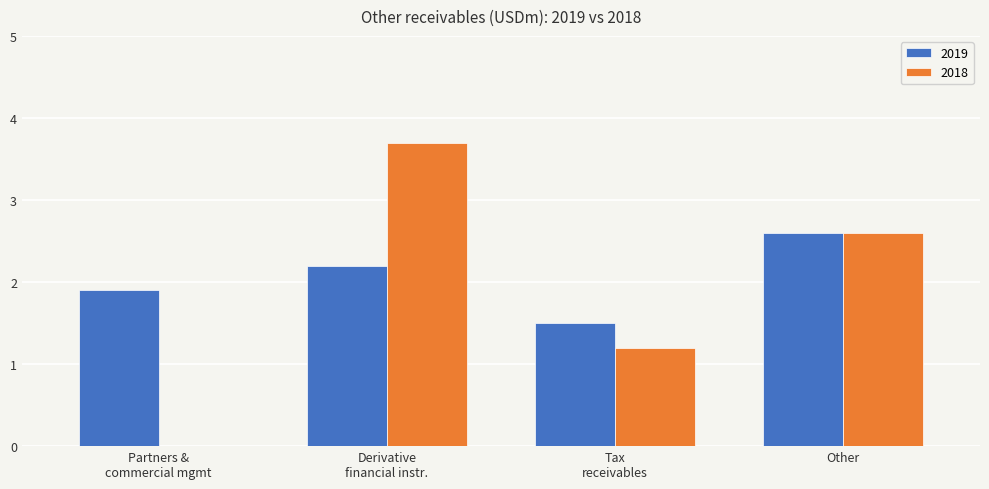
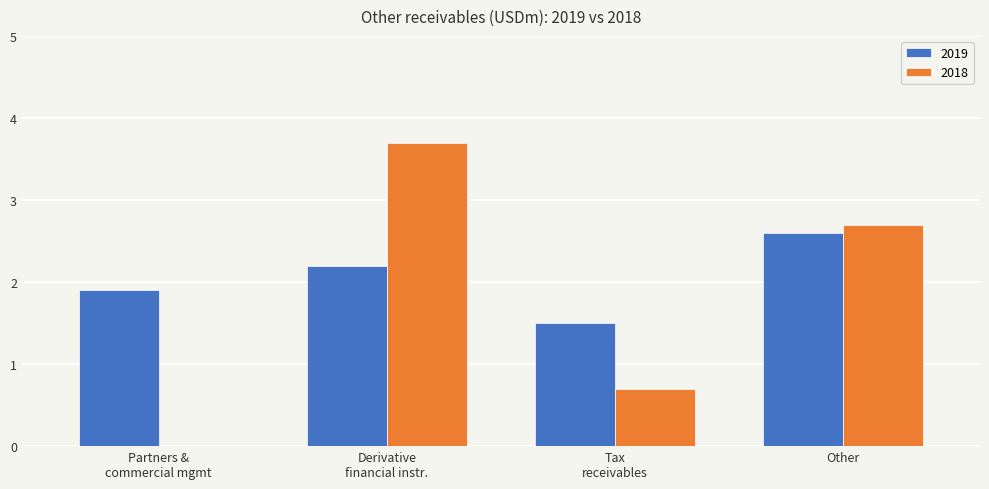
2018, Tax receivables: 1.2 -> 0.7
2018, Other: 2.6 -> 2.7
